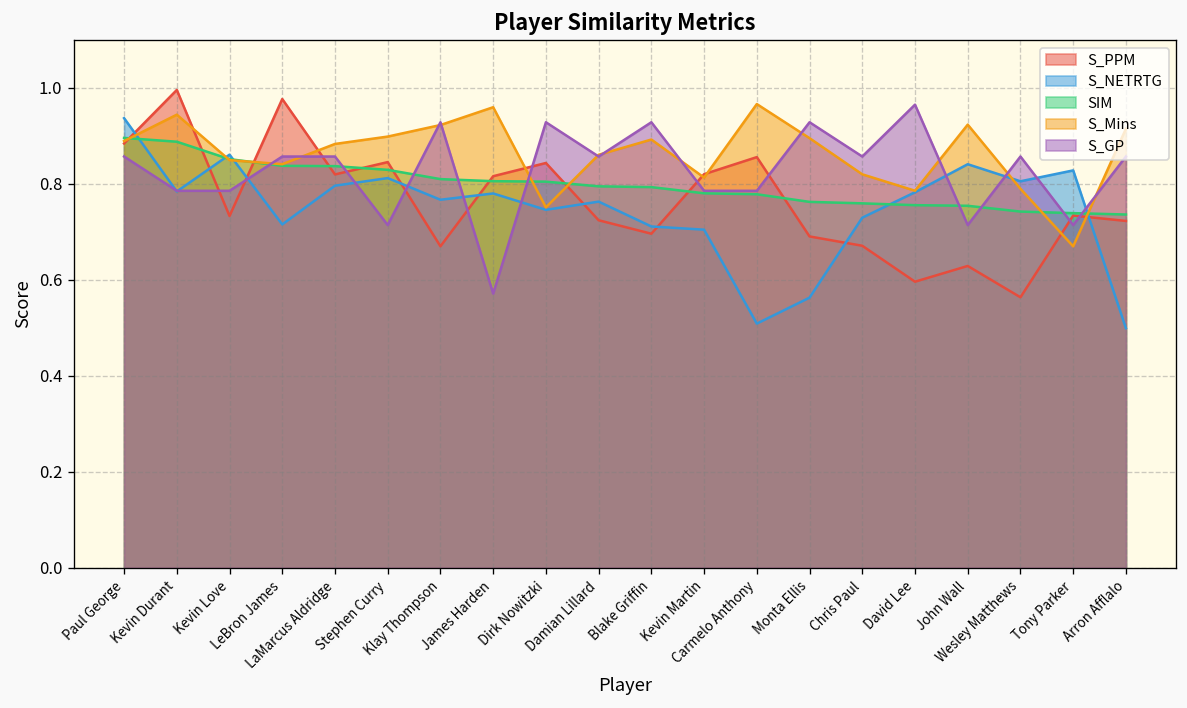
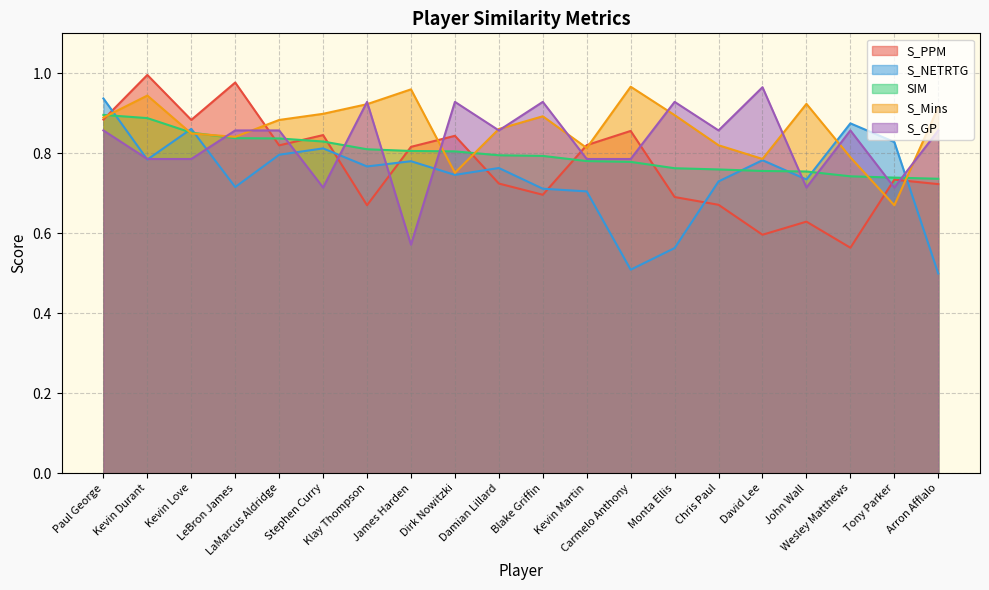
S_PPM, Kevin Love: 0.73 -> 0.88
S_NETRTG, John Wall: 0.84 -> 0.73
S_NETRTG, Wesley Matthews: 0.81 -> 0.87
